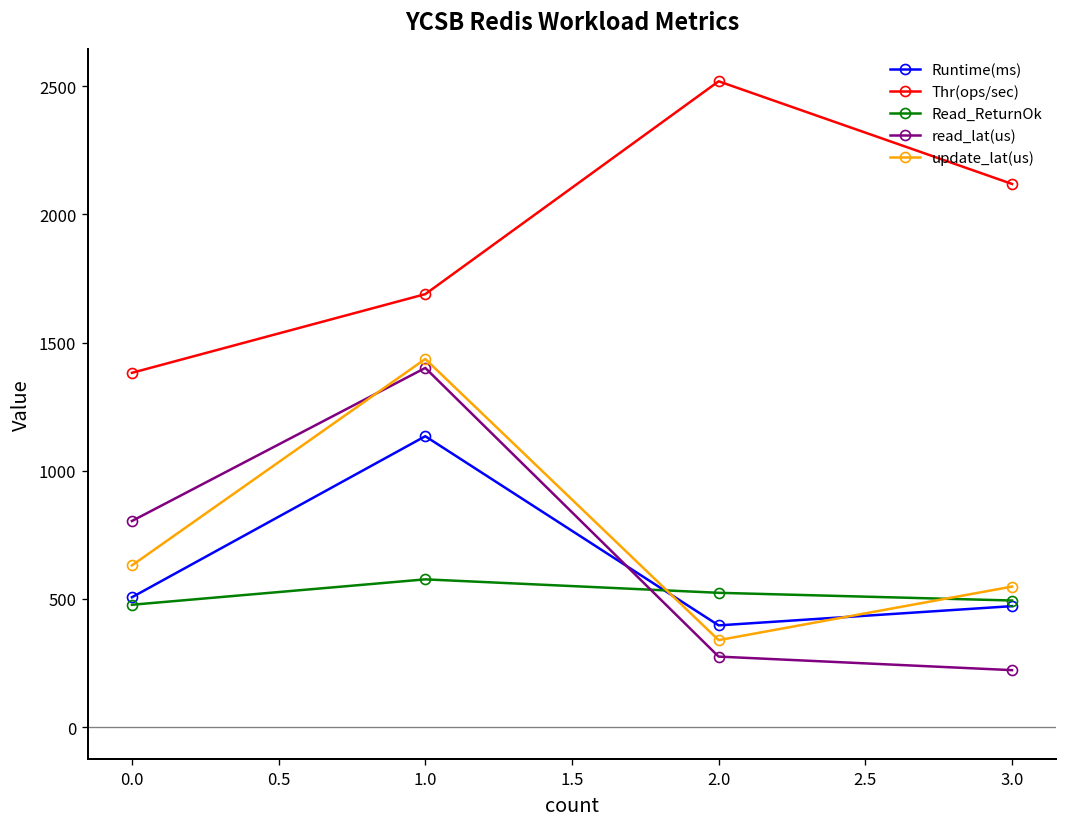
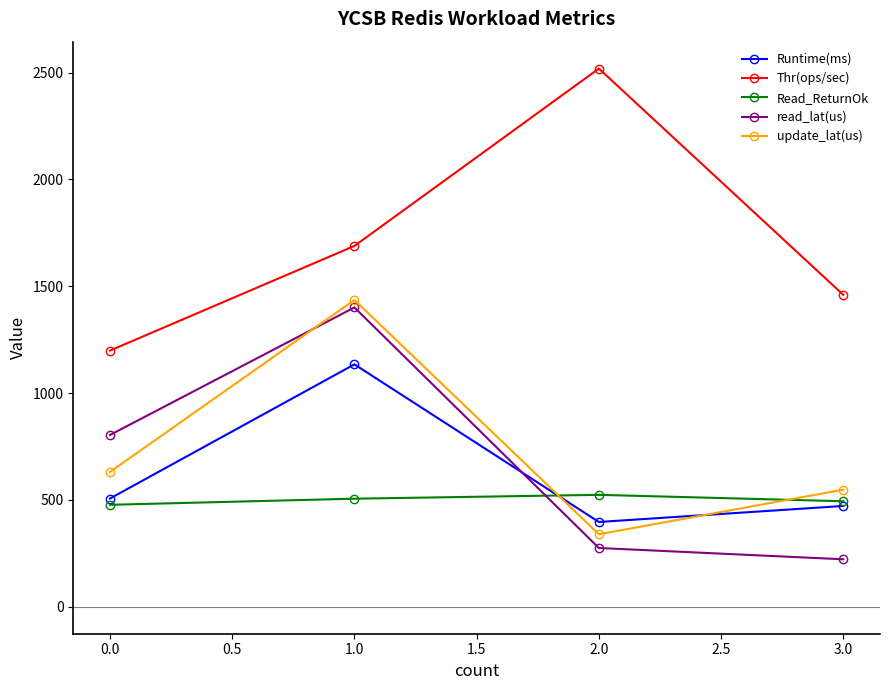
Thr(ops/sec), 0.0: 1380 -> 1200
Read_ReturnOk, 1.0: 580 -> 510
Thr(ops/sec), 3.0: 2120 -> 1460
